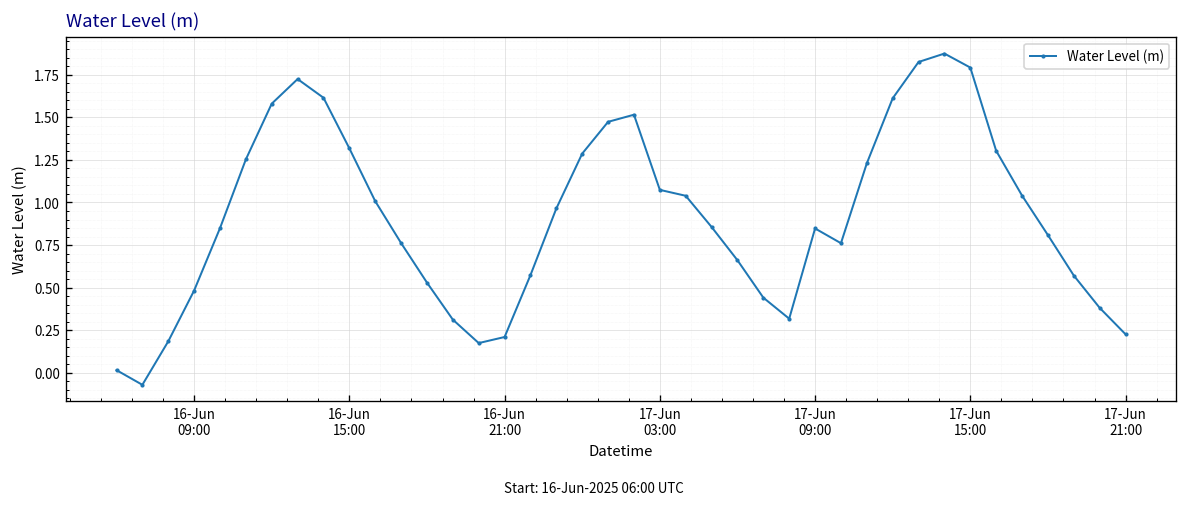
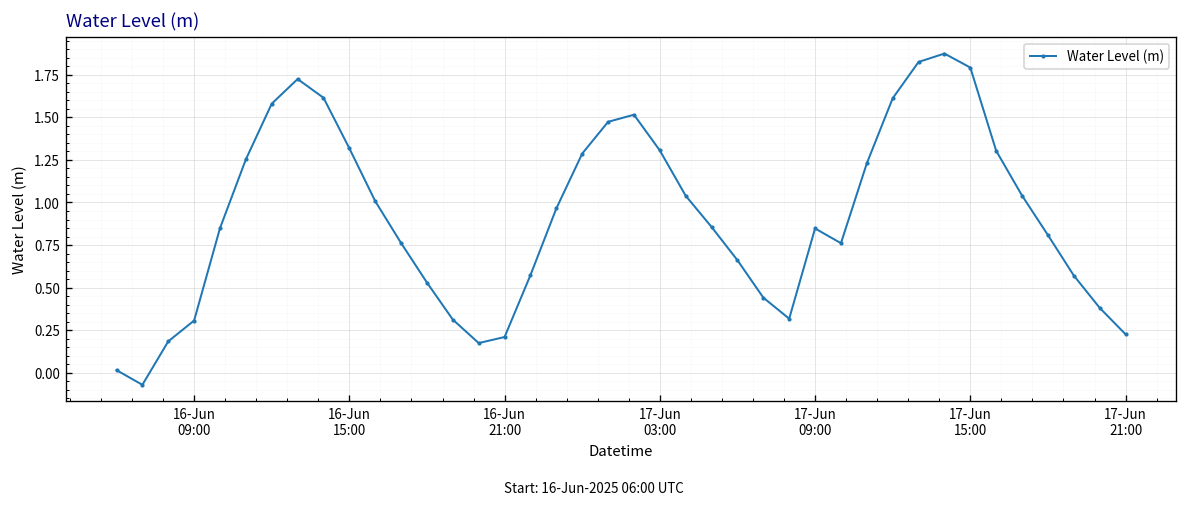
16-Jun 09:00: 0.48 -> 0.31
17-Jun 03:00: 1.07 -> 1.31
